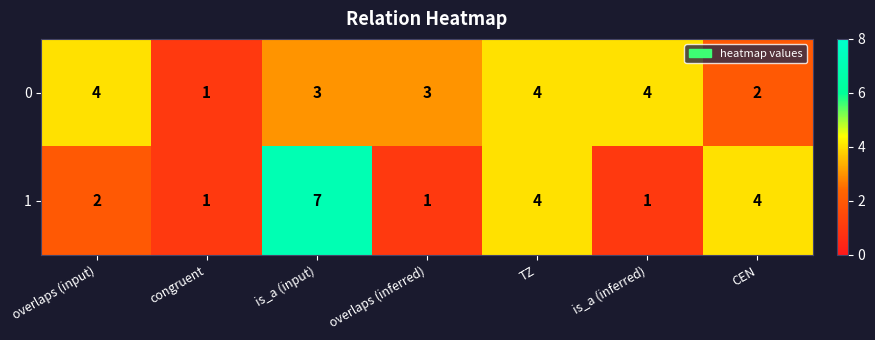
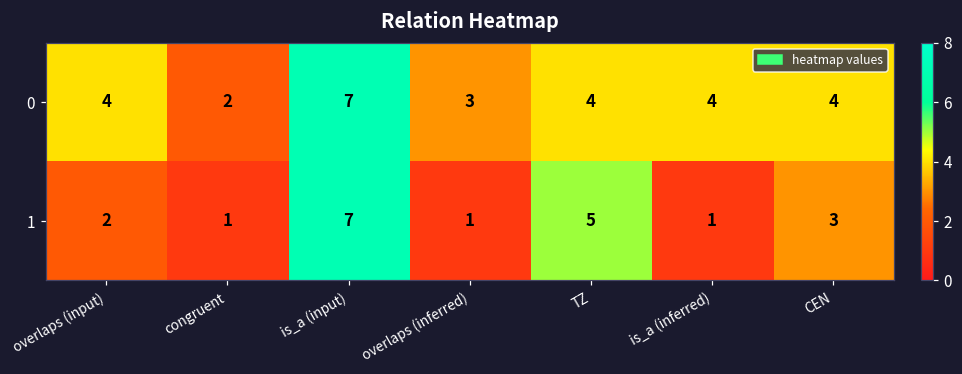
0, congruent: 1 -> 2
0, is_a (input): 3 -> 7
0, CEN: 2 -> 4
1, TZ: 4 -> 5
1, CEN: 4 -> 3
